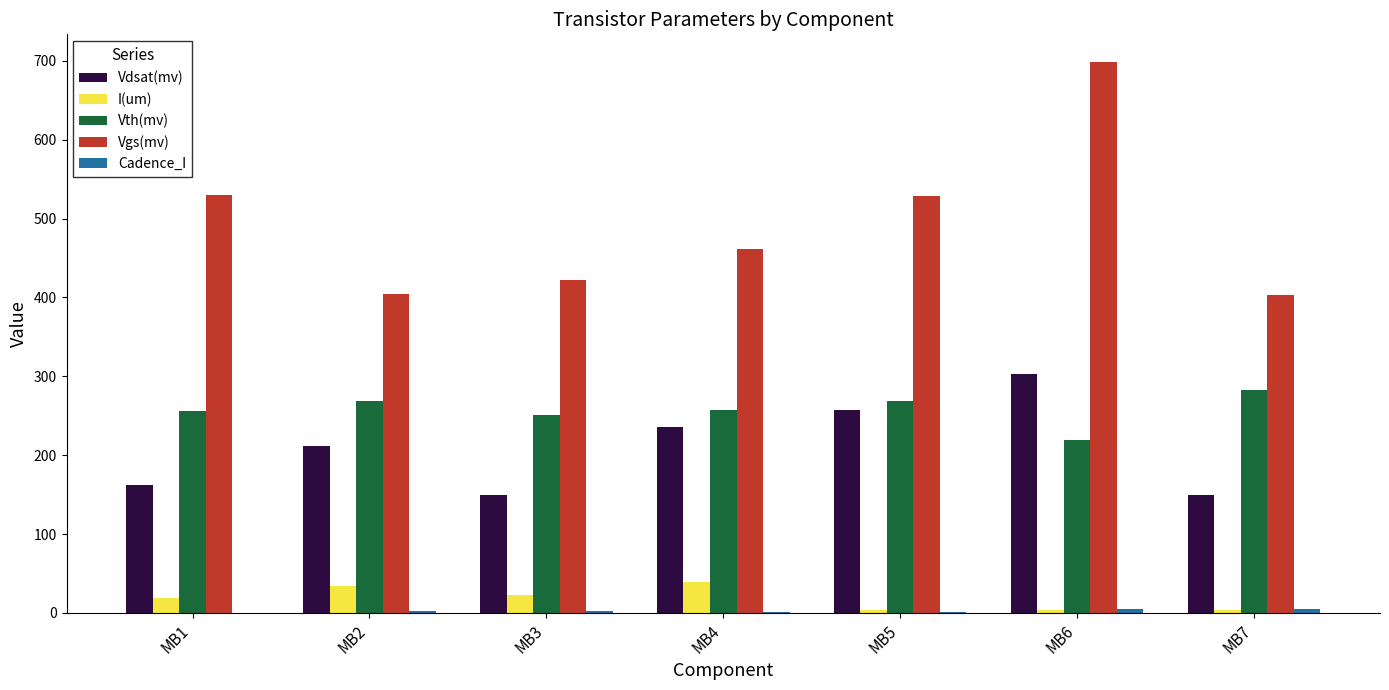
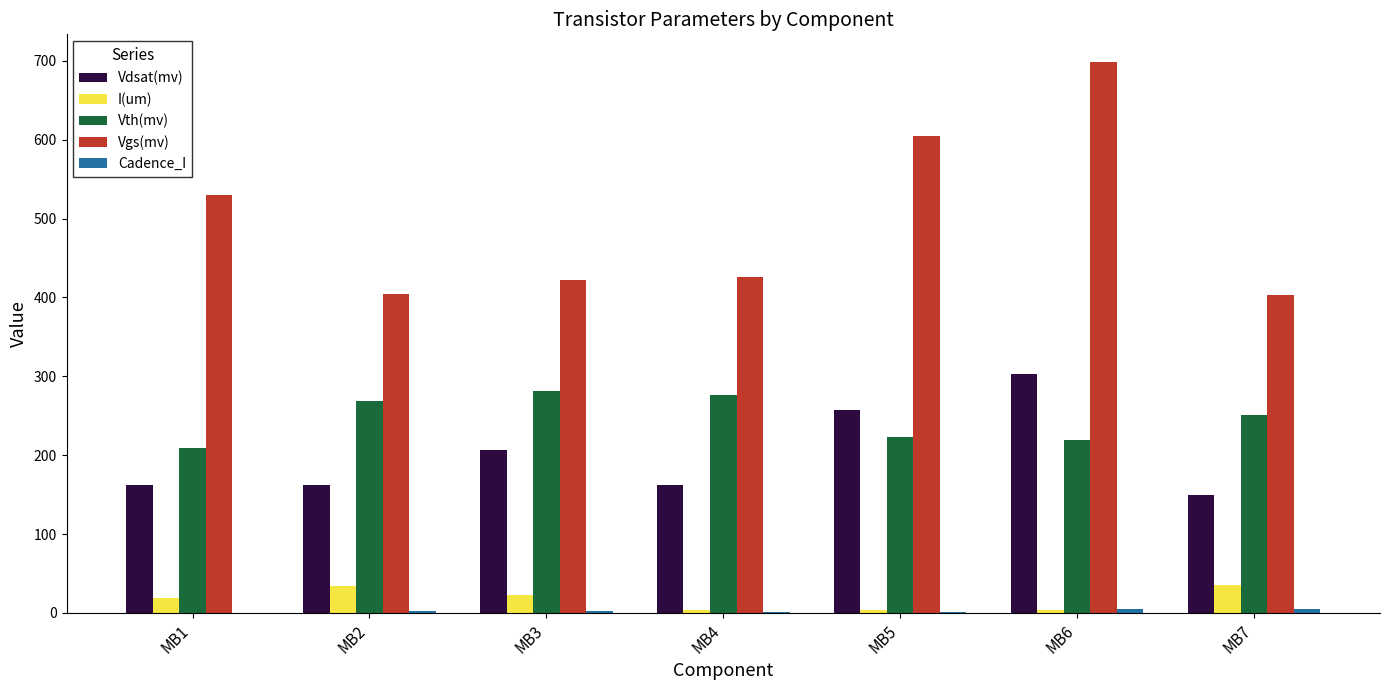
Vth(mv), MB1: 260 -> 210
Vdsat(mv), MB2: 210 -> 160
Vdsat(mv), MB3: 150 -> 210
Vth(mv), MB3: 250 -> 280
Vdsat(mv), MB4: 240 -> 160
I(um), MB4: 40 -> 0
Vth(mv), MB4: 260 -> 280
Vgs(mv), MB4: 460 -> 430
Vth(mv), MB5: 270 -> 220
Vgs(mv), MB5: 530 -> 600
I(um), MB7: 0 -> 30
Vth(mv), MB7: 280 -> 250
